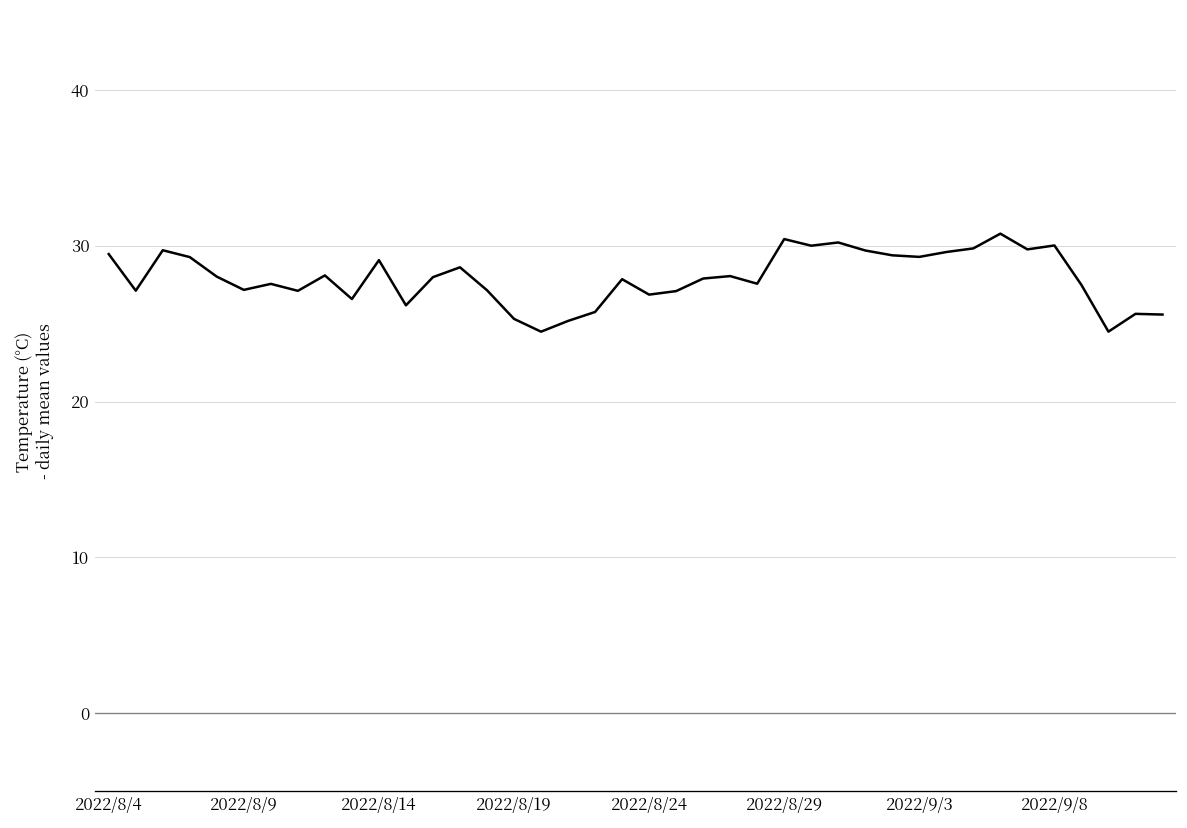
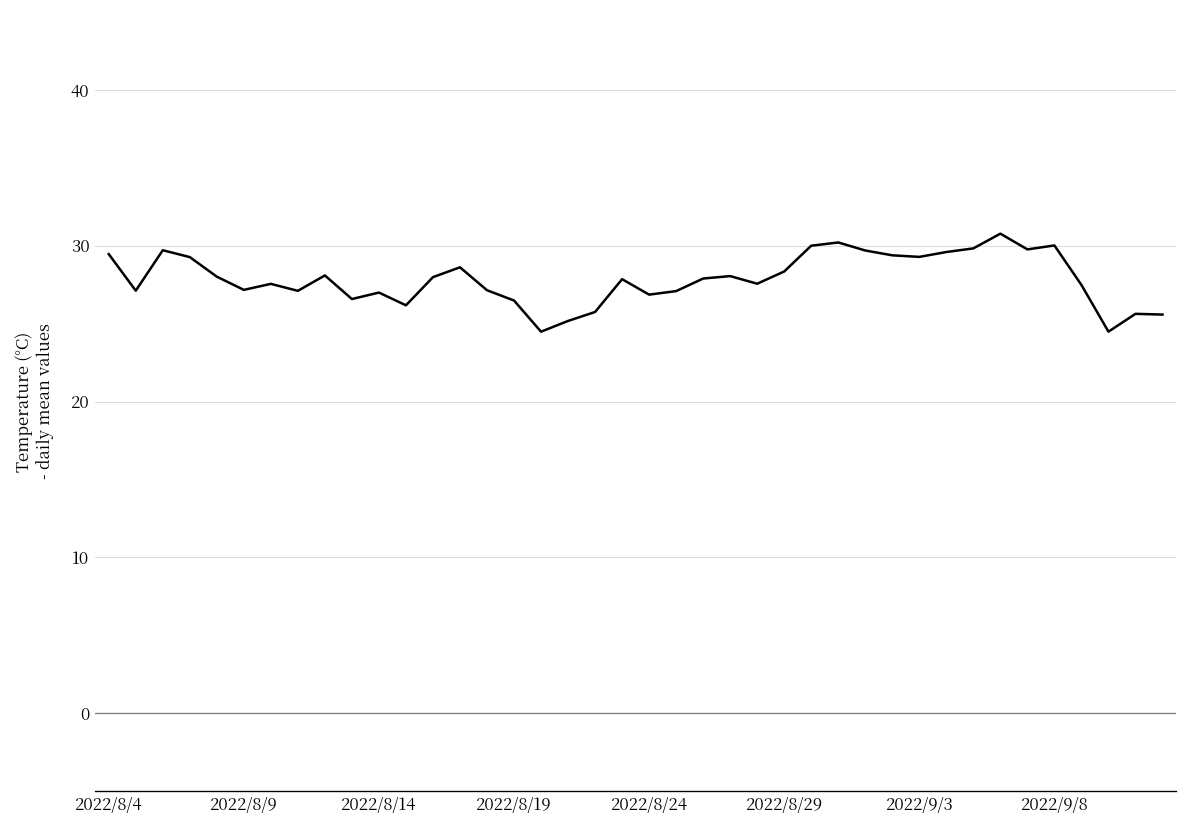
2022/8/14: 29.1 -> 27.0
2022/8/19: 25.3 -> 26.5
2022/8/29: 30.4 -> 28.3
